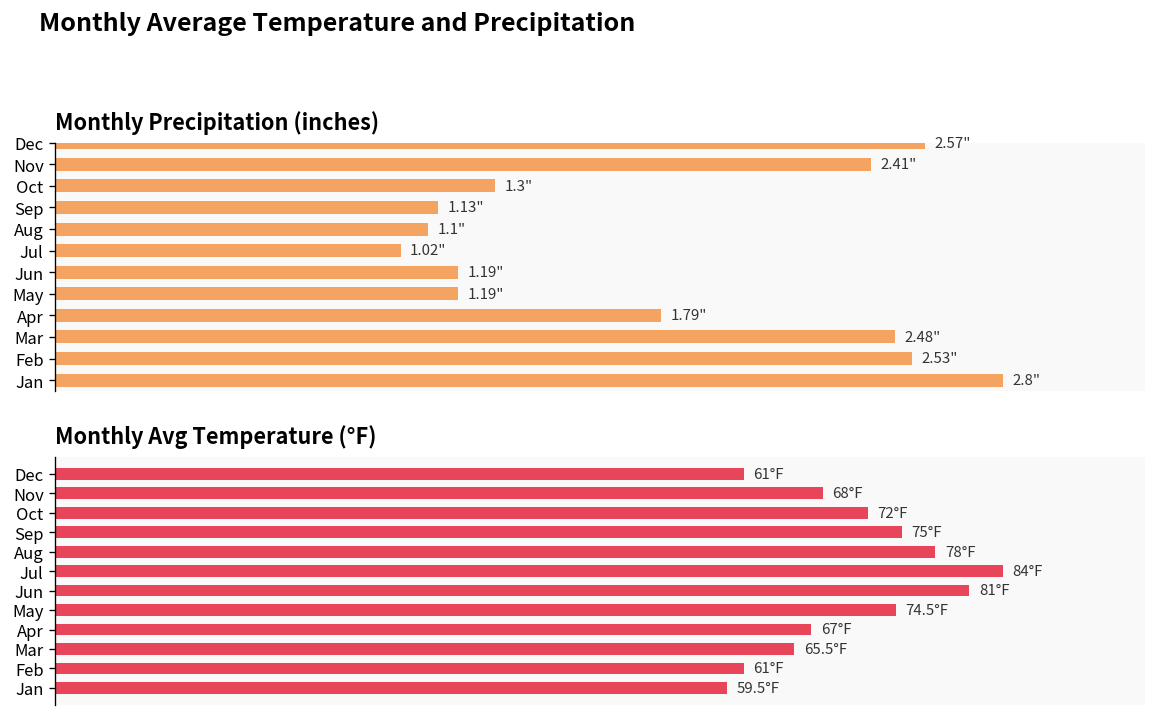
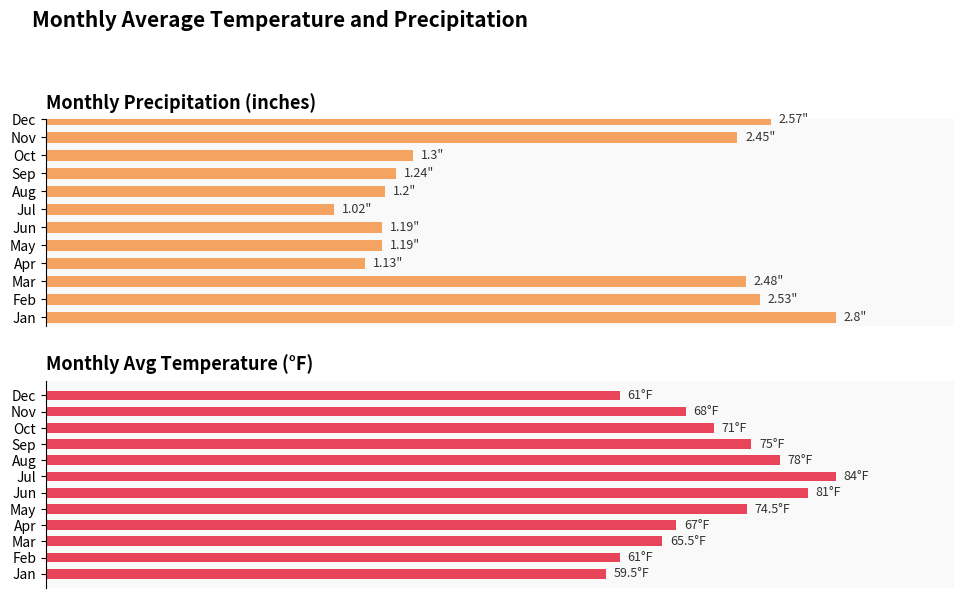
Monthly Precipitation (inches), Nov: 2.41" -> 2.45"
Monthly Precipitation (inches), Sep: 1.13" -> 1.24"
Monthly Precipitation (inches), Aug: 1.1" -> 1.2"
Monthly Precipitation (inches), Apr: 1.79" -> 1.13"
Monthly Avg Temperature (°F), Oct: 72°F -> 71°F
